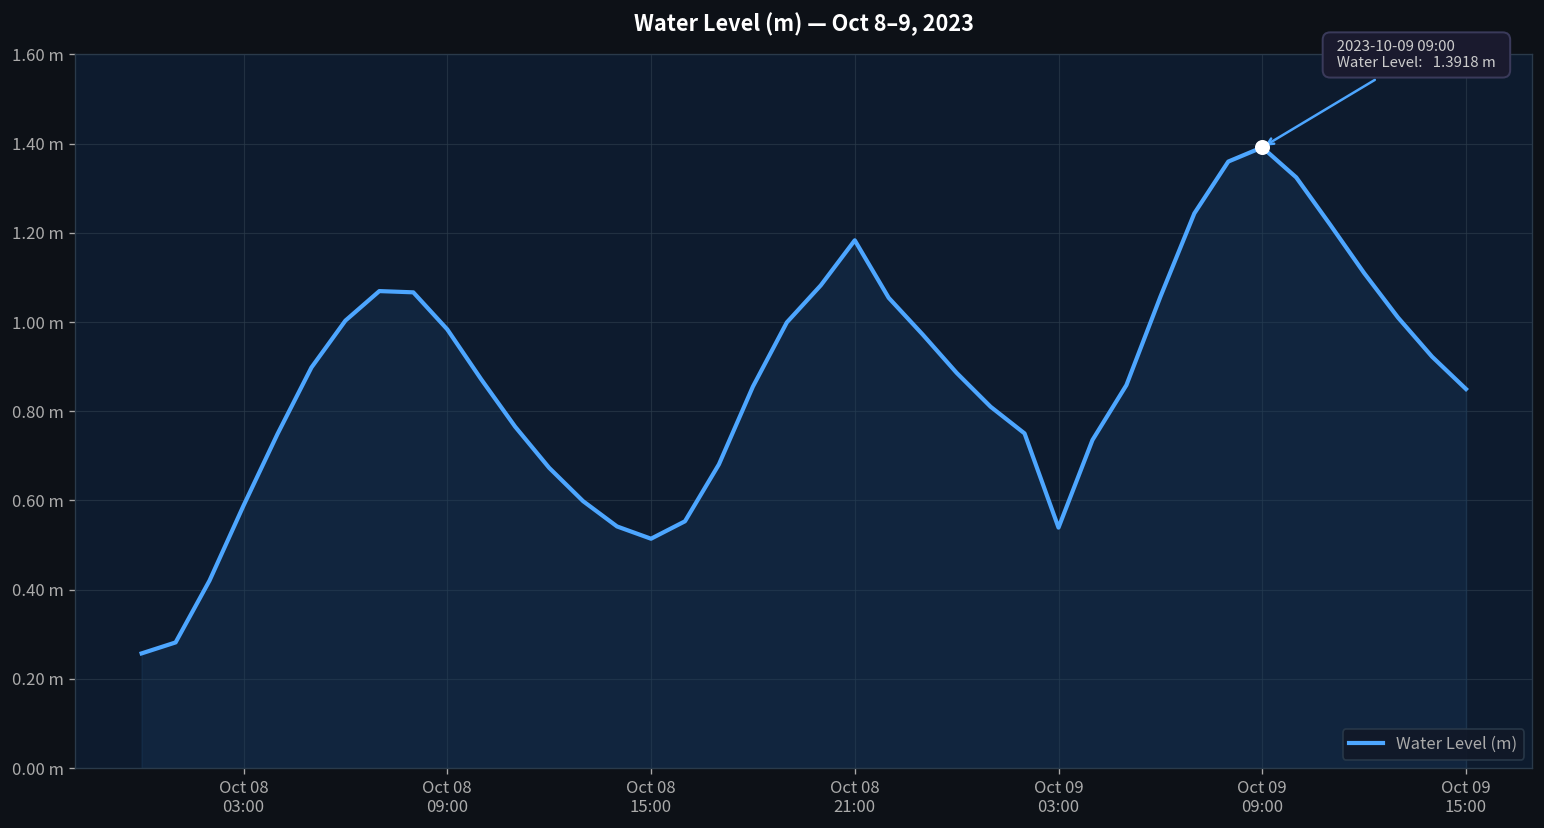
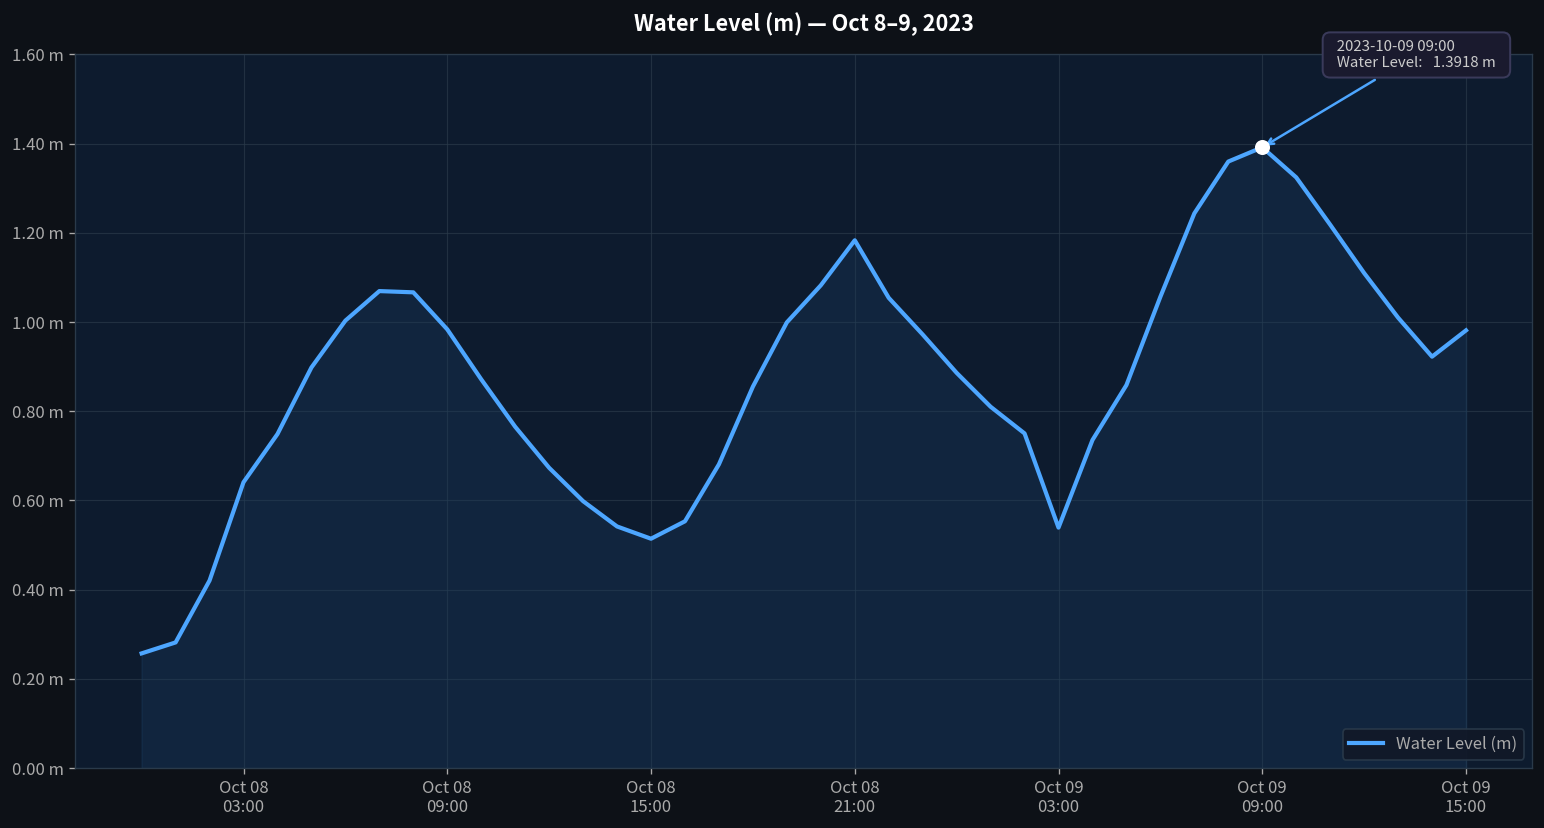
Water Level (m), Oct 08 03:00: 0.59 m -> 0.64 m
Water Level (m), Oct 09 15:00: 0.85 m -> 0.98 m
